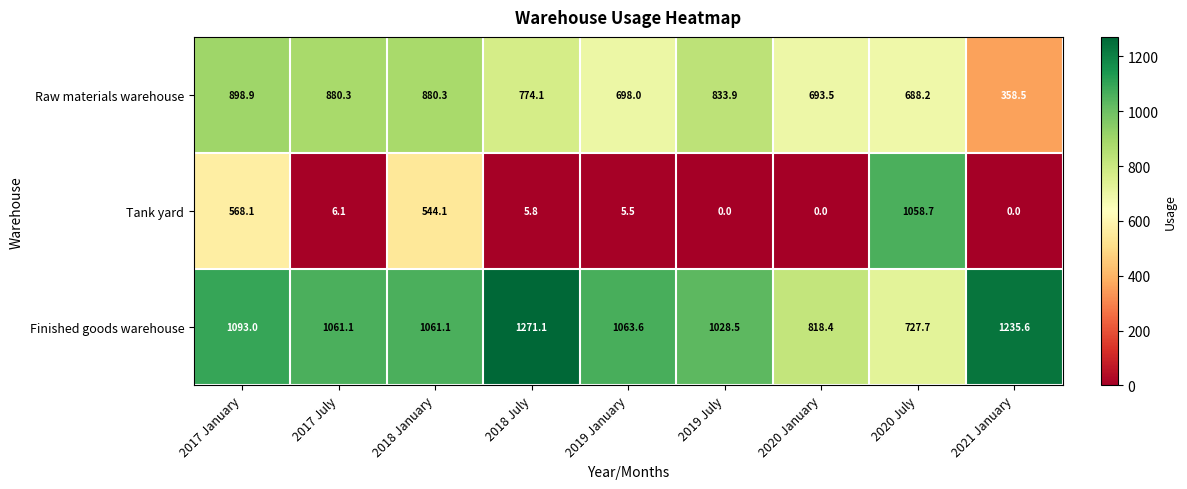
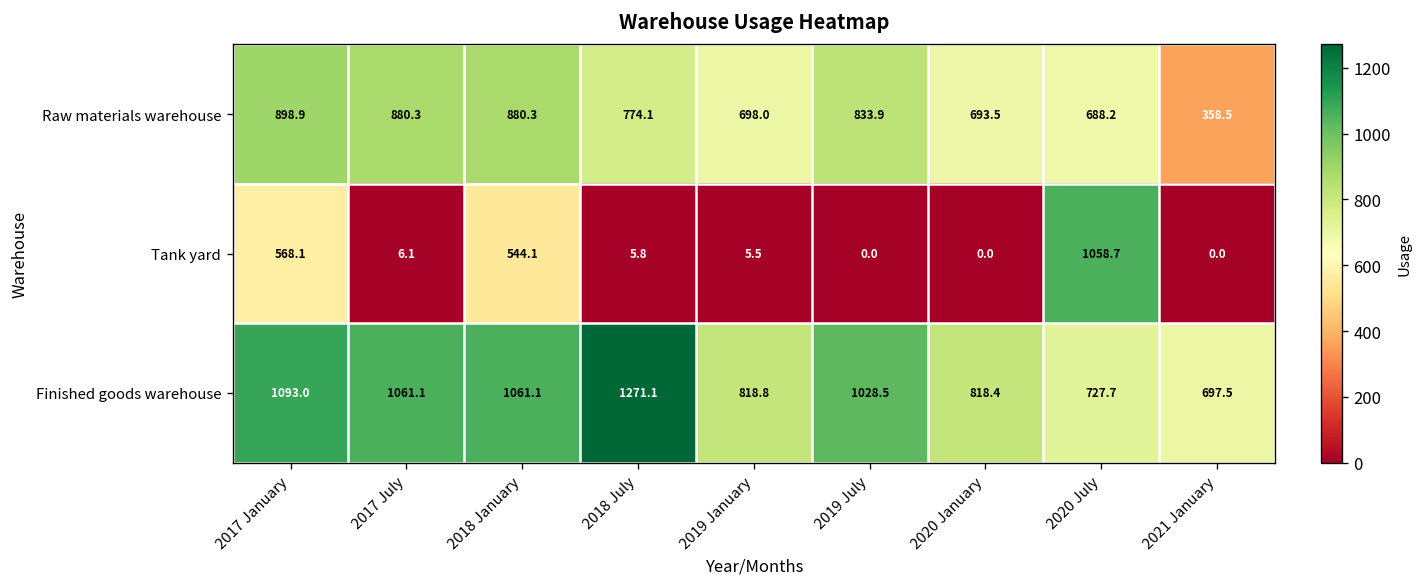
Finished goods warehouse, 2019 January: 1063.6 -> 818.8
Finished goods warehouse, 2021 January: 1235.6 -> 697.5
